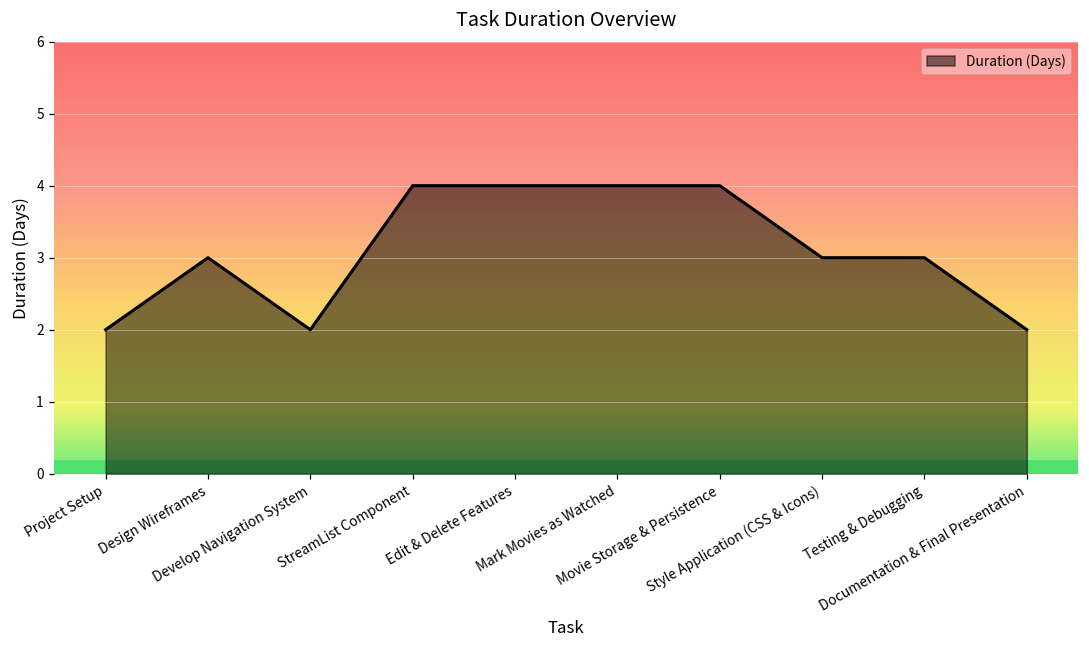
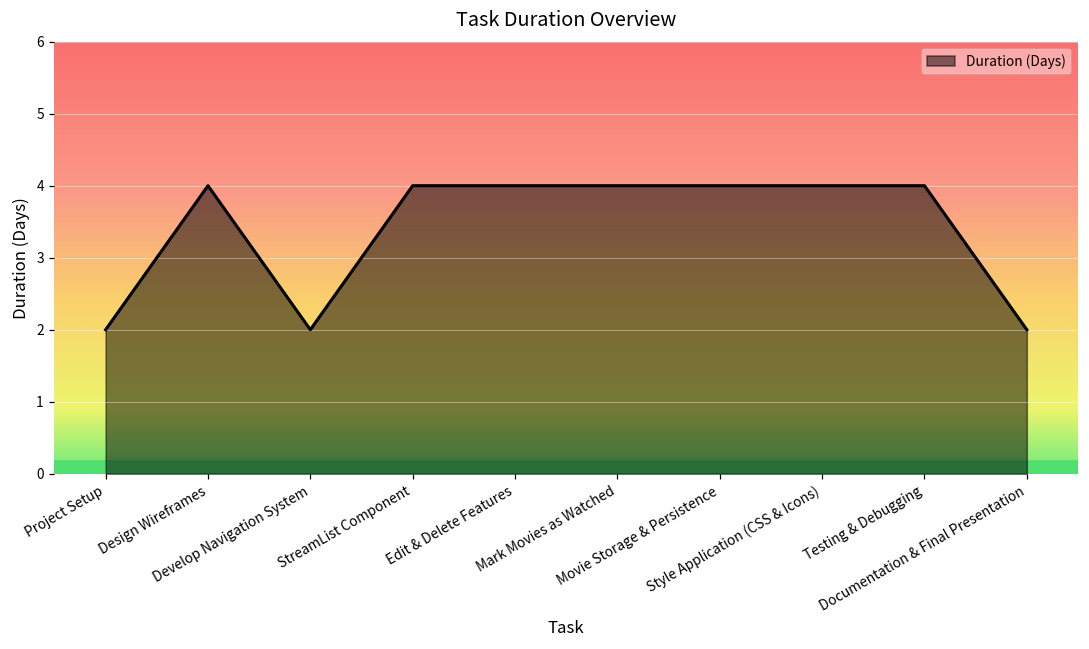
Design Wireframes: 3 -> 4
Style Application (CSS & Icons): 3 -> 4
Testing & Debugging: 3 -> 4
